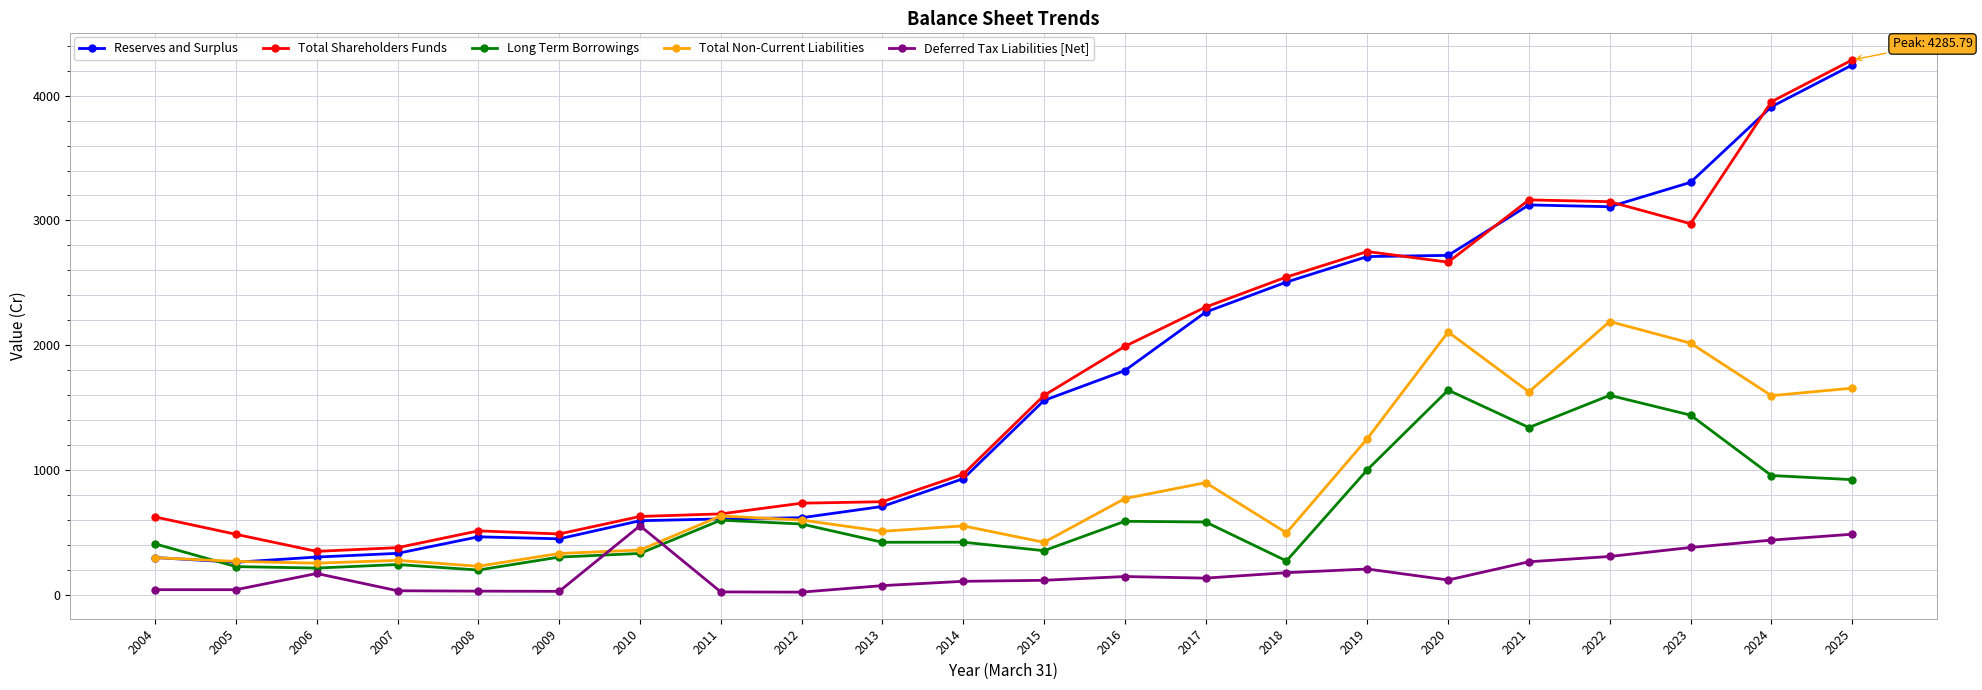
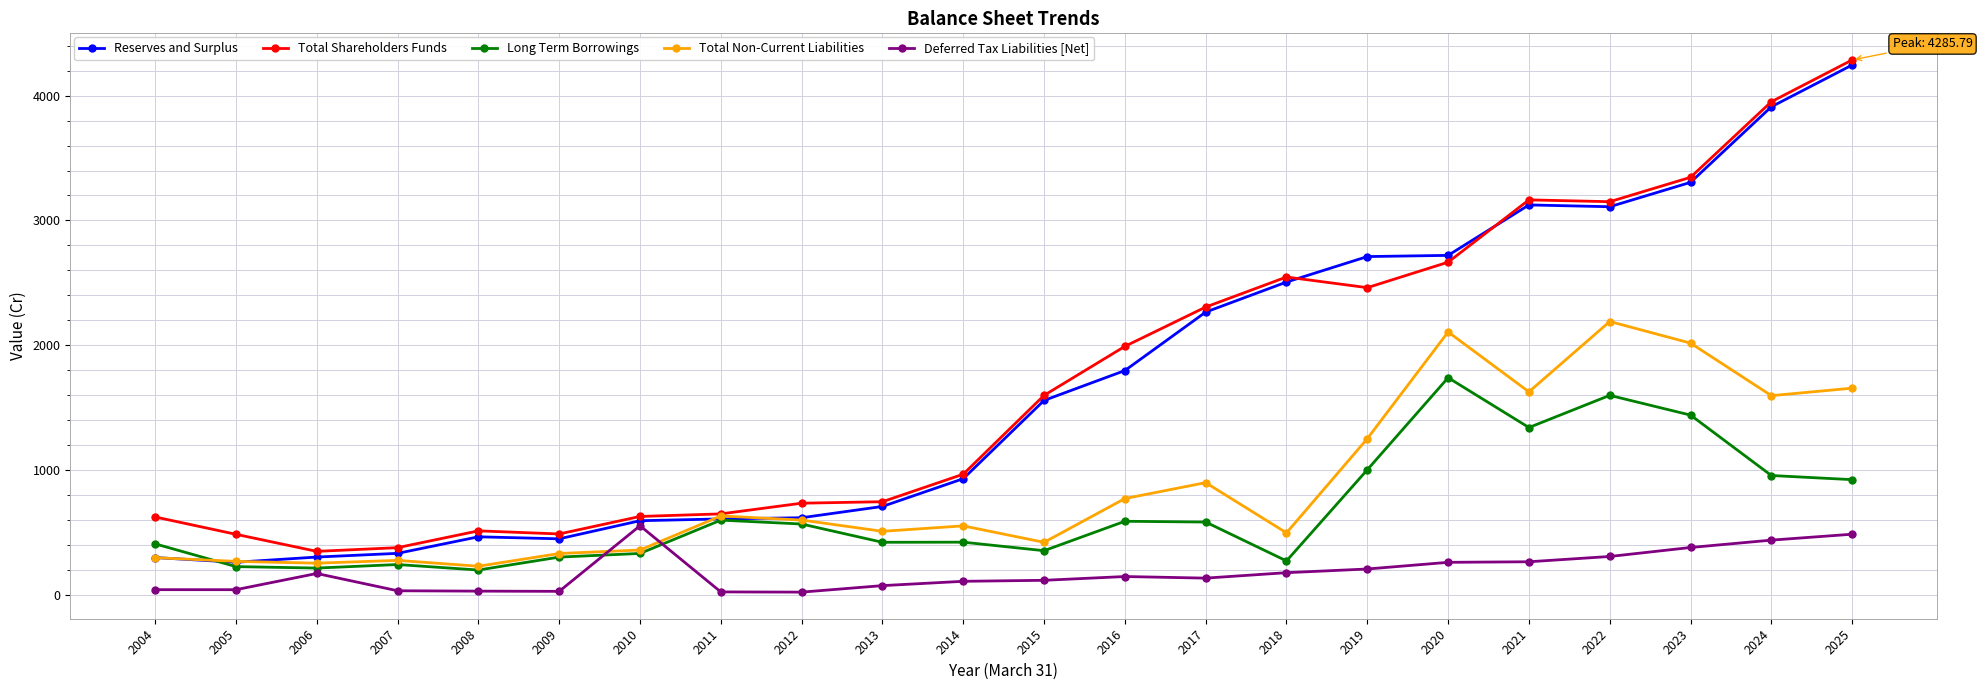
Total Shareholders Funds, 2019: 2750 -> 2460
Long Term Borrowings, 2020: 1640 -> 1740
Deferred Tax Liabilities [Net], 2020: 120 -> 260
Total Shareholders Funds, 2023: 2970 -> 3350
